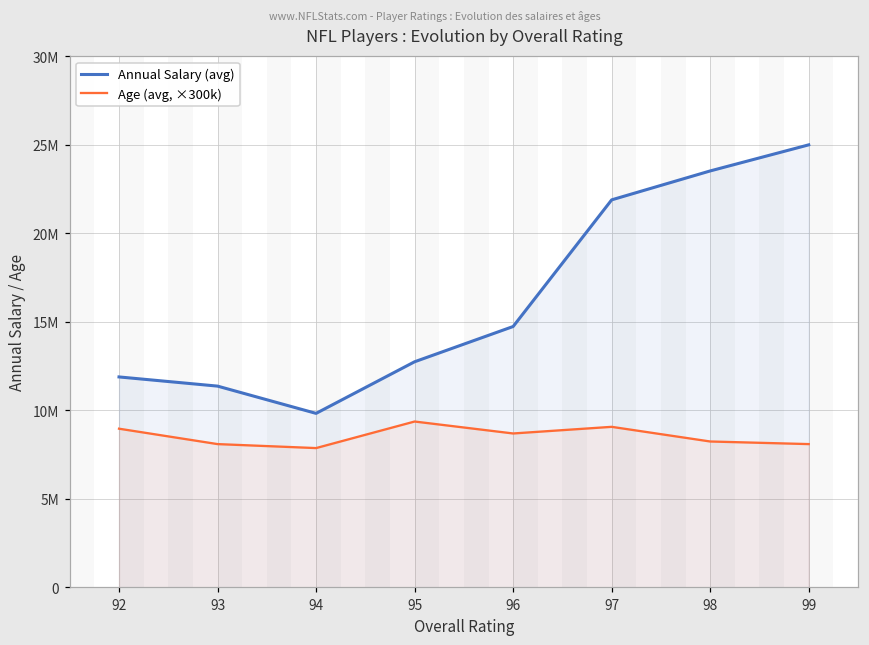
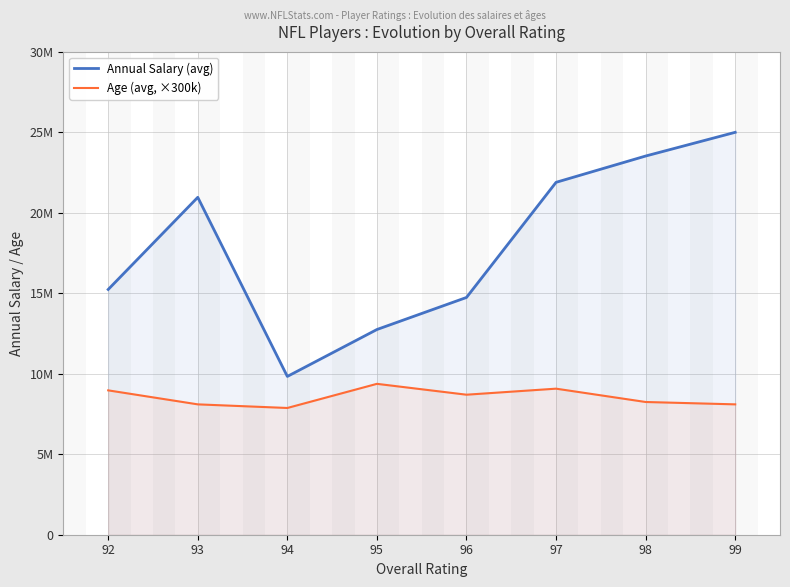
Annual Salary (avg), 92: 11900000 -> 15200000
Annual Salary (avg), 93: 11400000 -> 21000000
